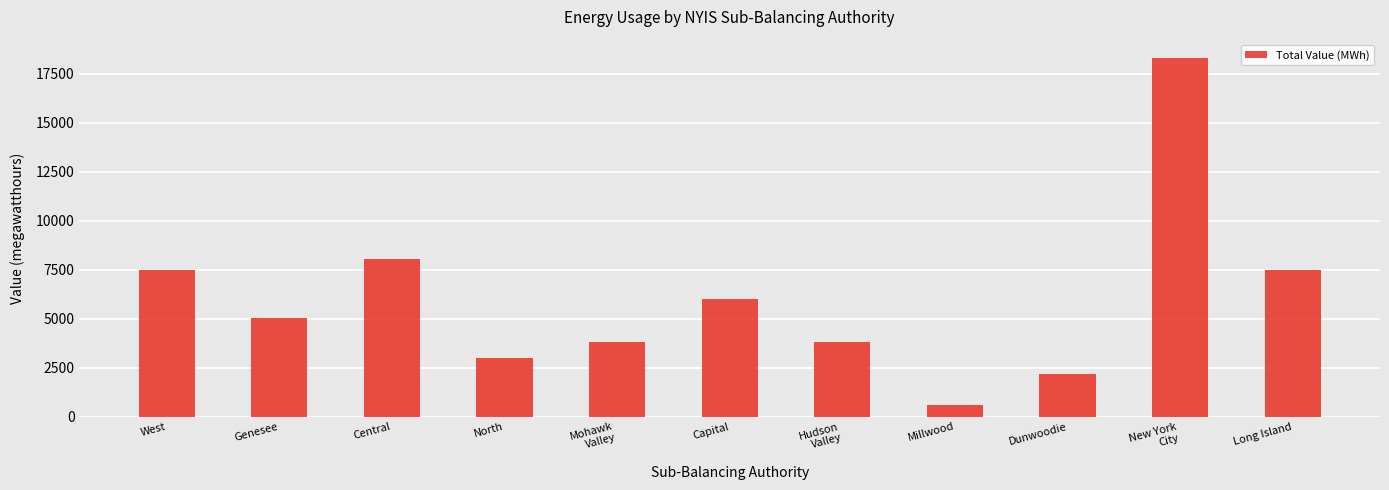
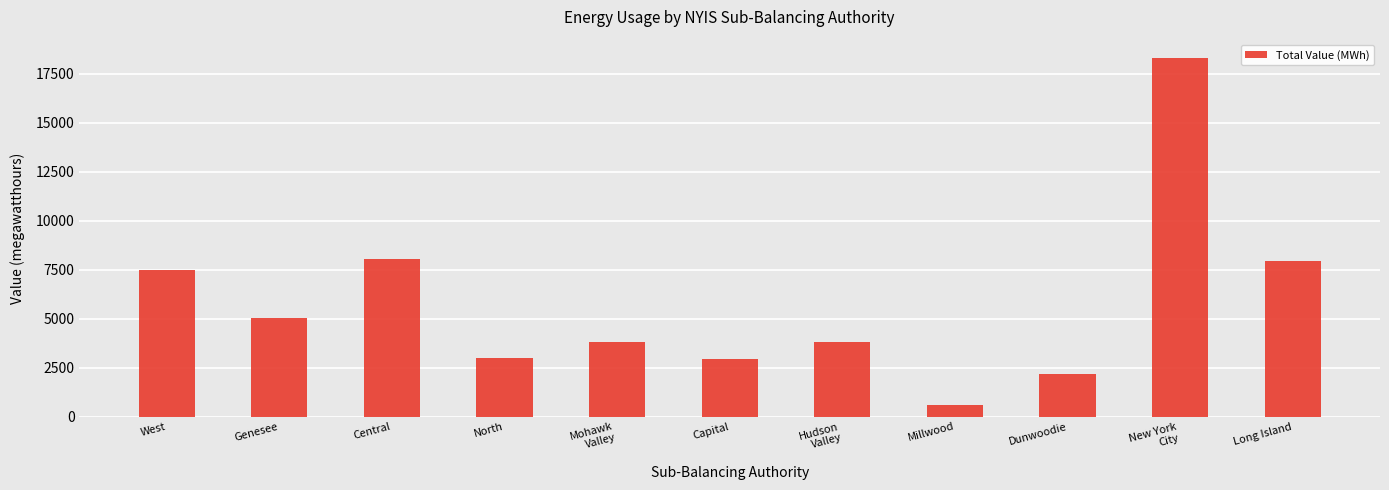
Capital: 6000 -> 2900
Long Island: 7500 -> 7900
